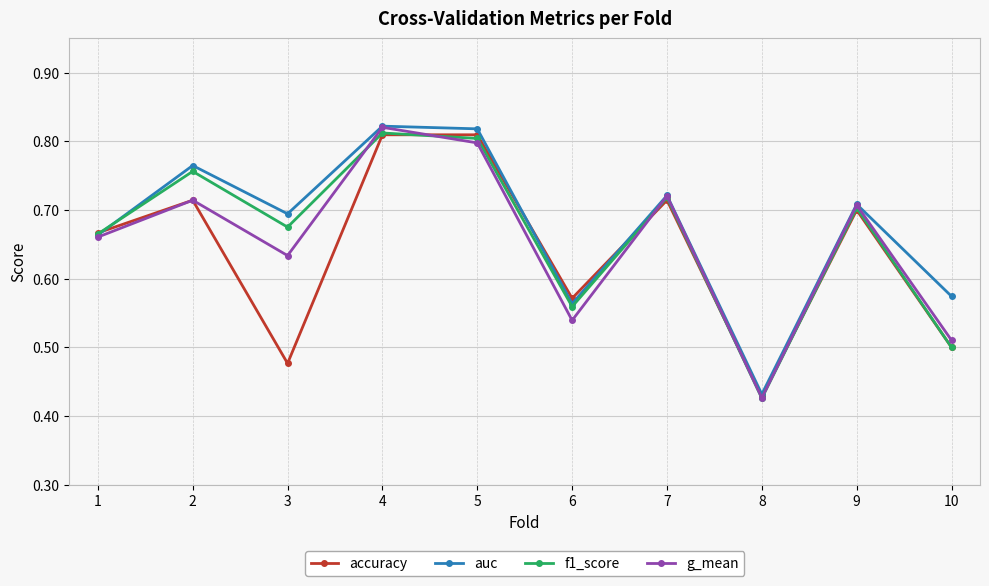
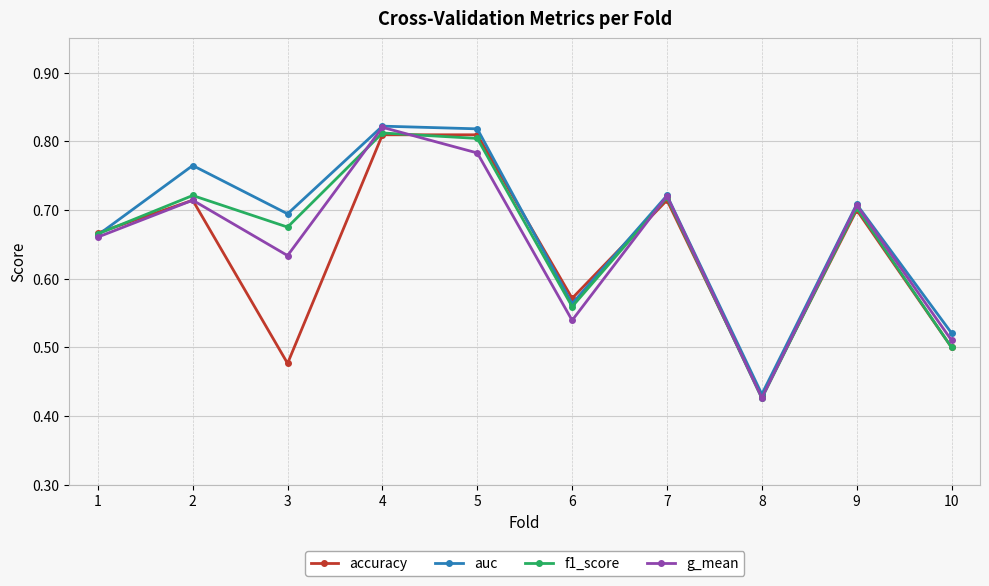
f1_score, 2: 0.76 -> 0.72
g_mean, 5: 0.80 -> 0.78
auc, 10: 0.57 -> 0.52
